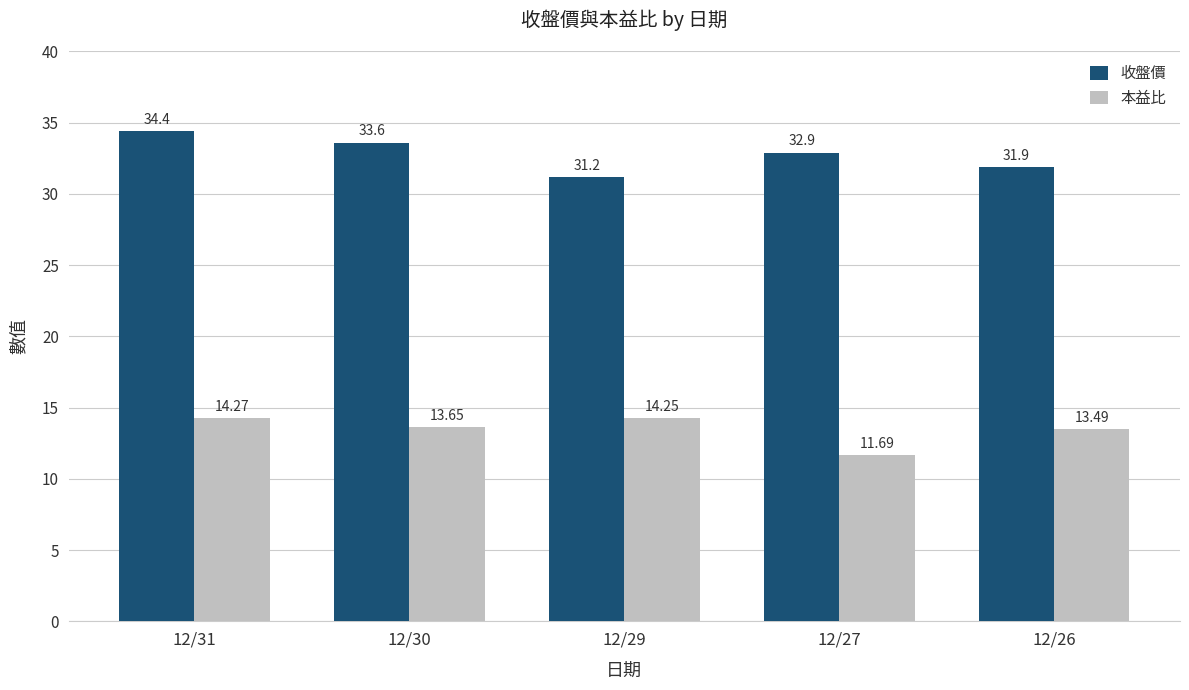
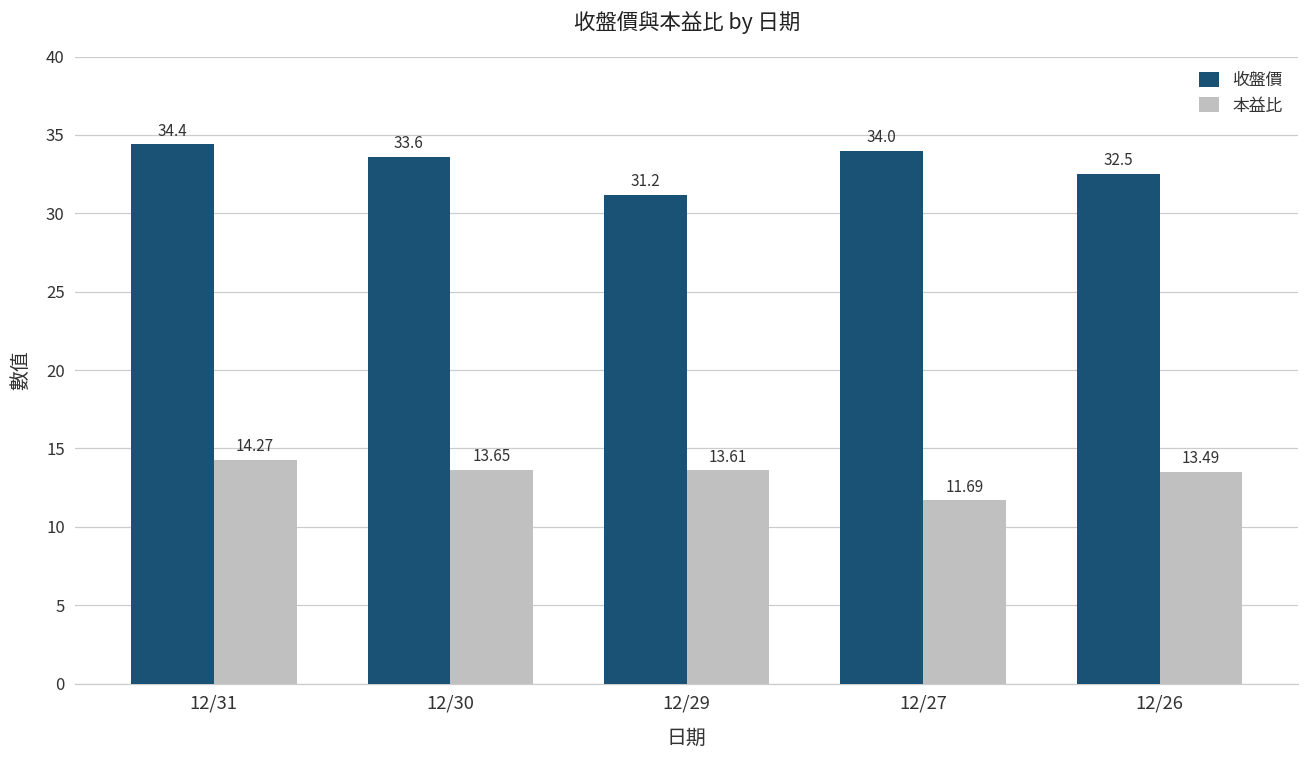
本益比, 12/29: 14.25 -> 13.61
收盤價, 12/27: 32.9 -> 34.0
收盤價, 12/26: 31.9 -> 32.5
